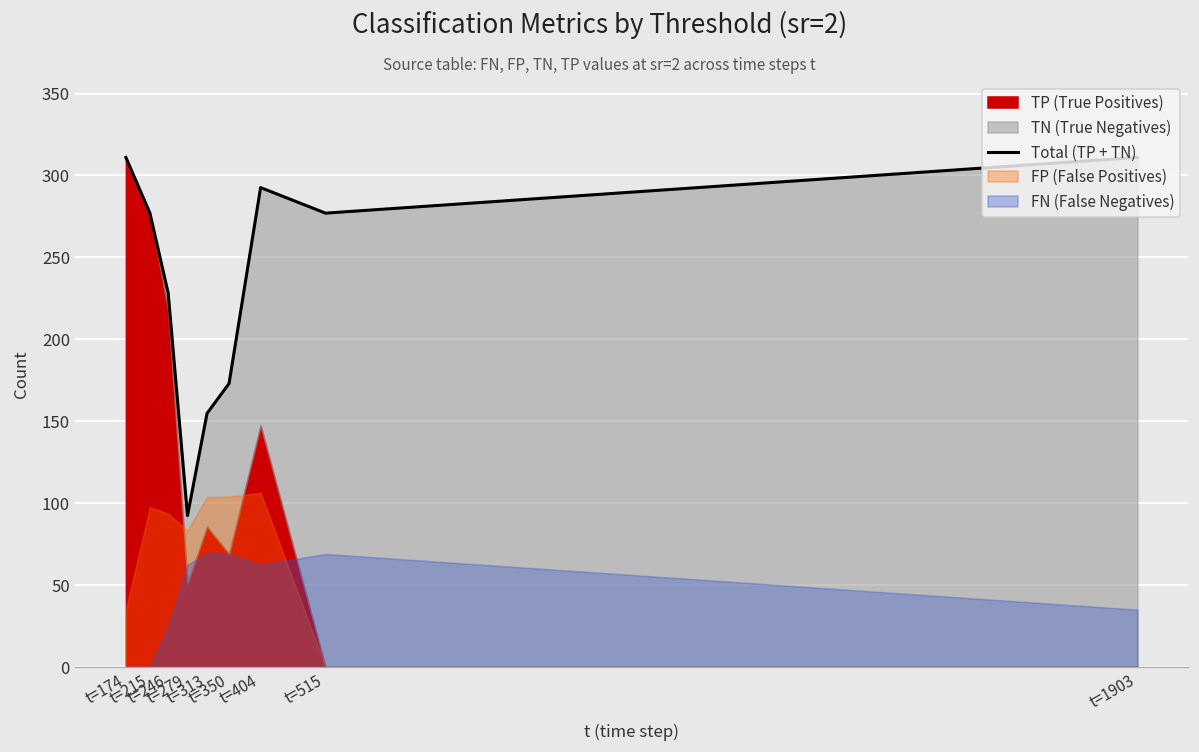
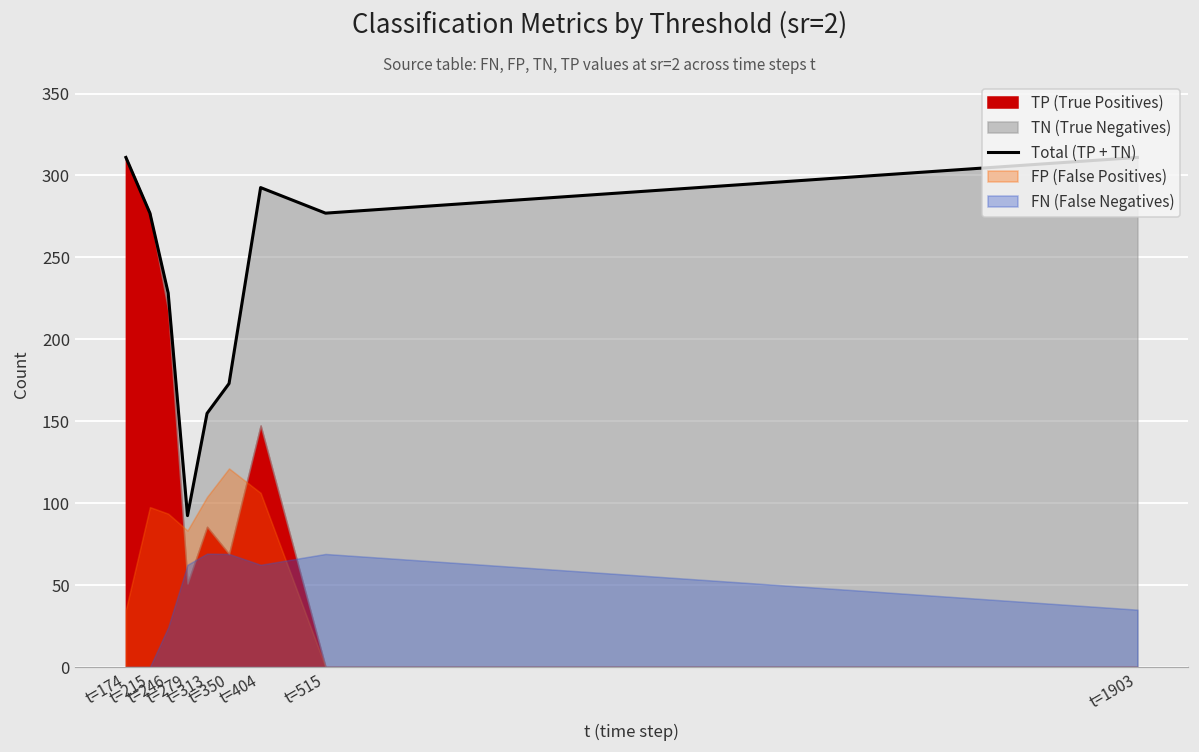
FP (False Positives), t=350: 104 -> 121
